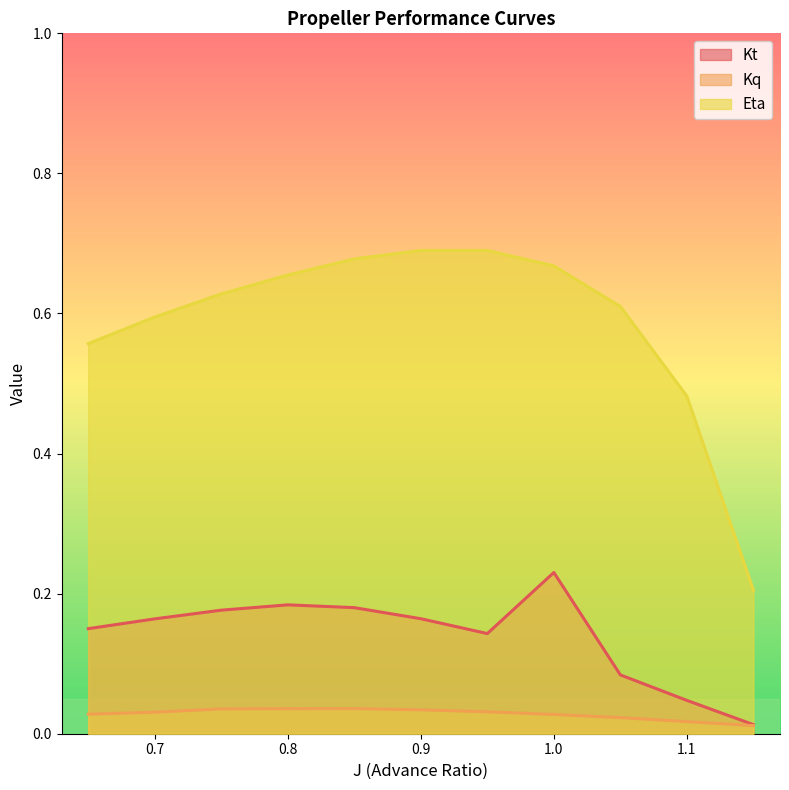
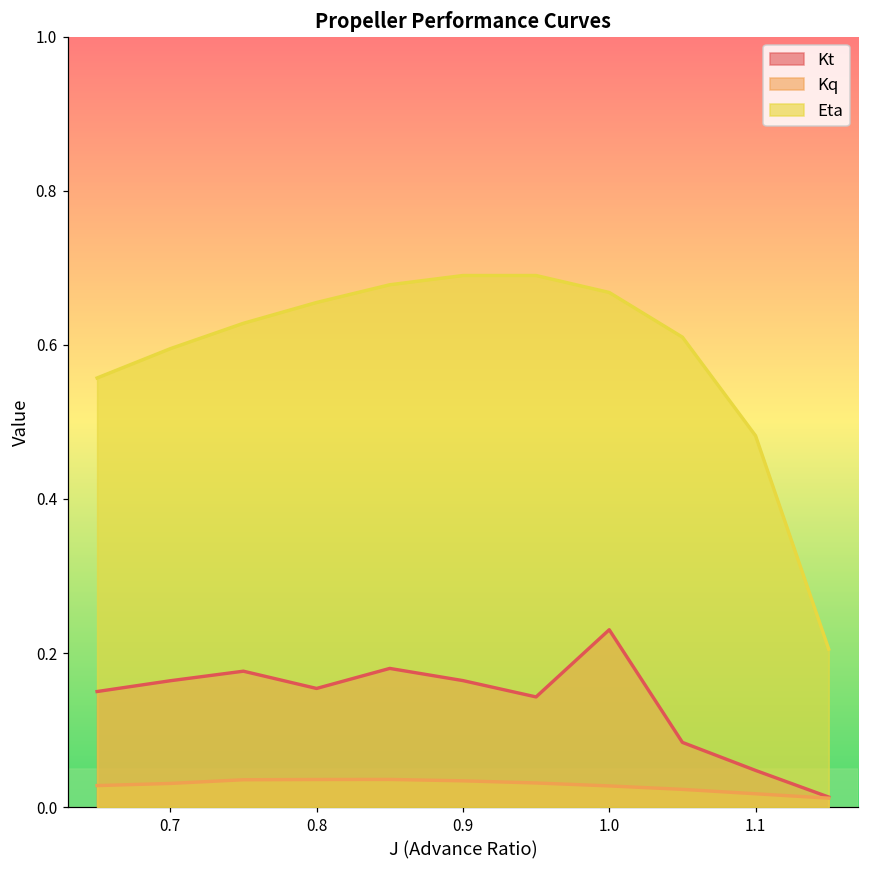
Kt, 0.8: 0.18 -> 0.15
